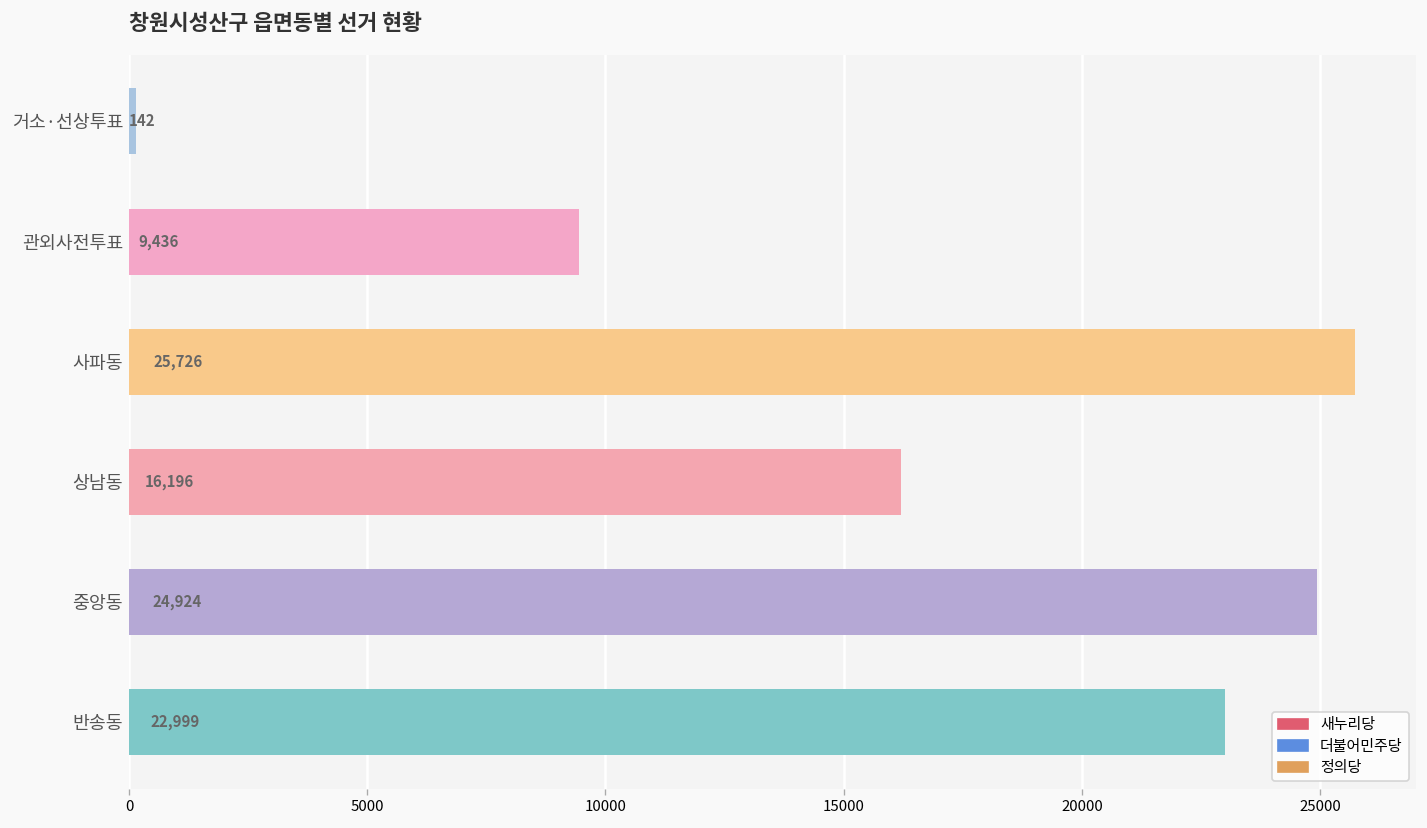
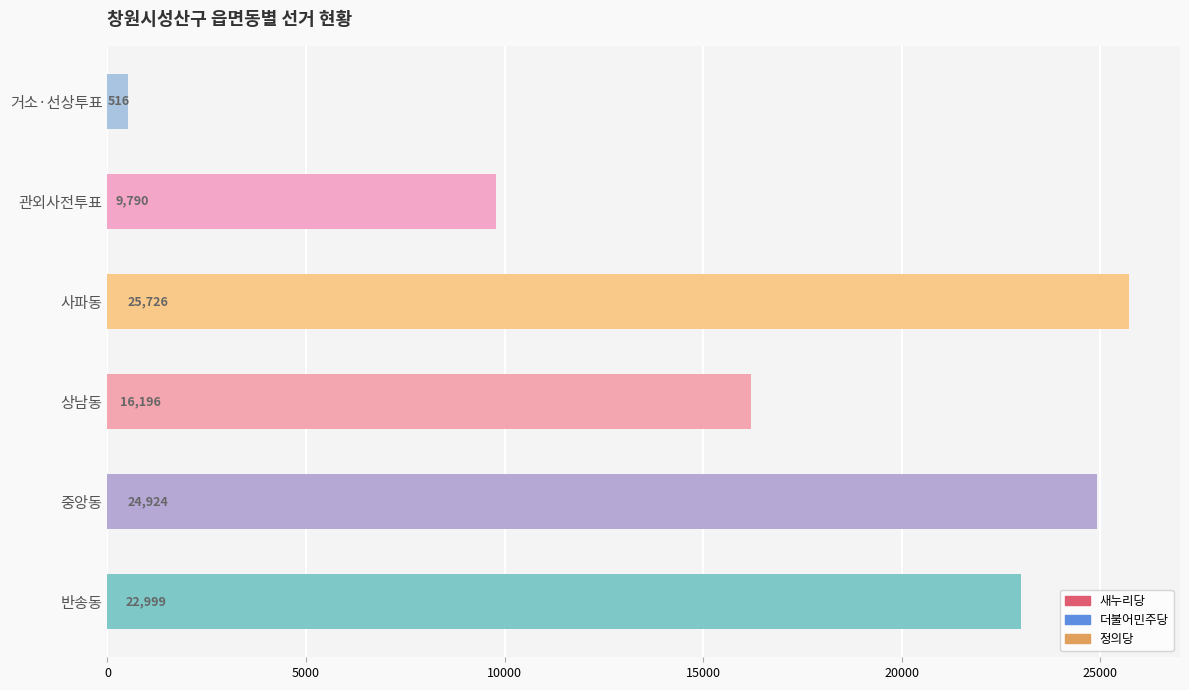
거소·선상투표: 142 -> 516
관외사전투표: 9,436 -> 9,790
